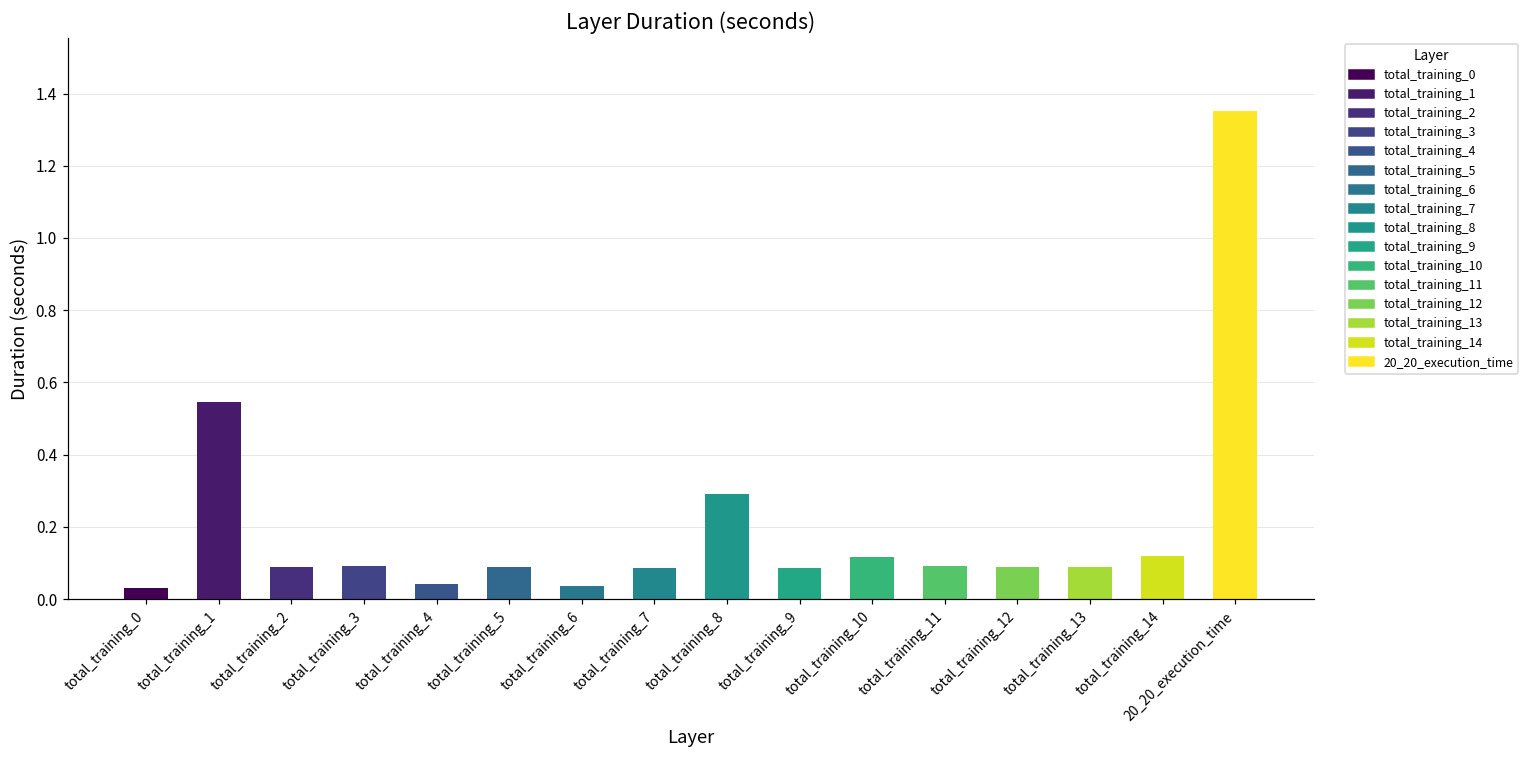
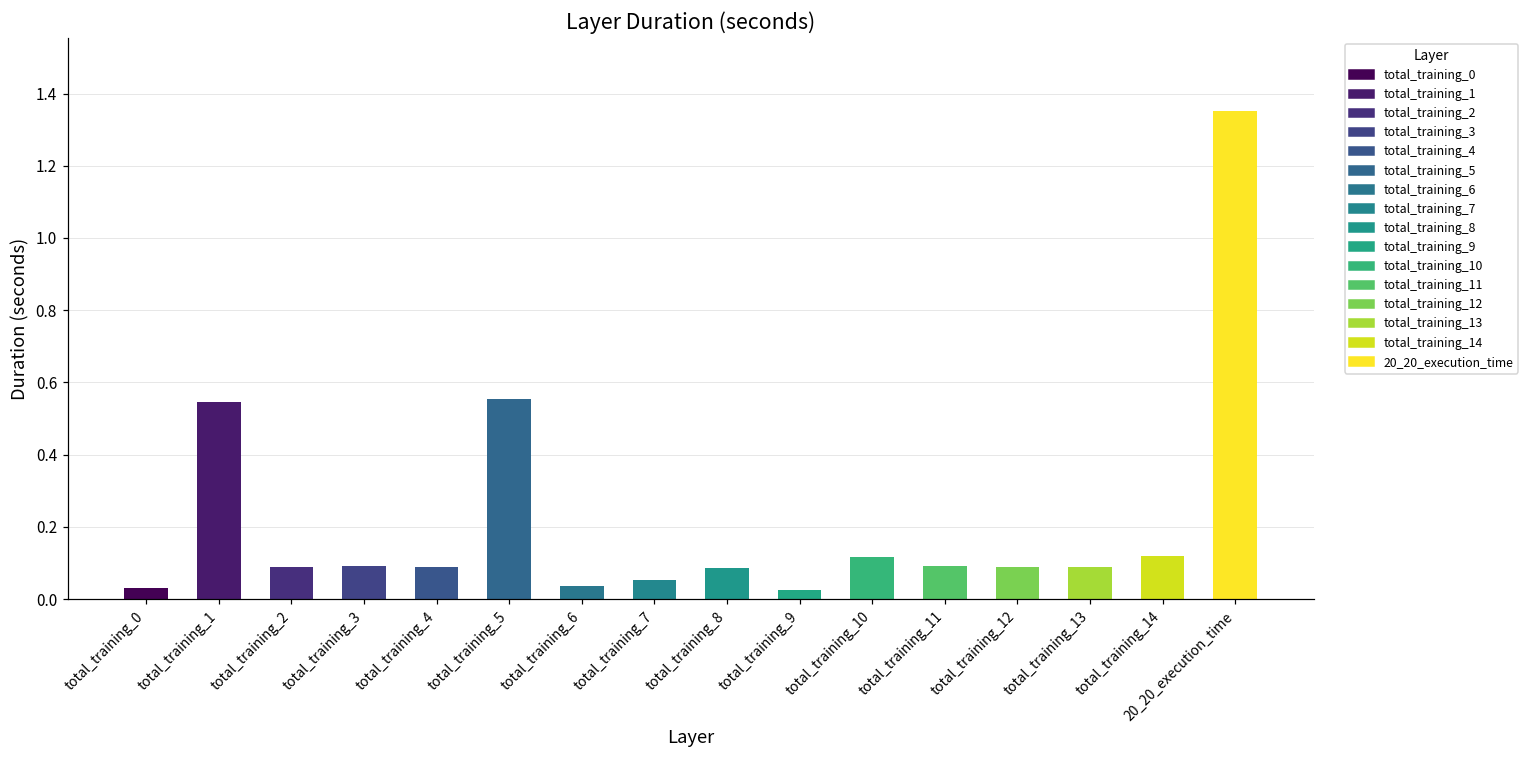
total_training_4: 0.04 -> 0.09
total_training_5: 0.09 -> 0.55
total_training_7: 0.09 -> 0.05
total_training_8: 0.29 -> 0.09
total_training_9: 0.09 -> 0.03
